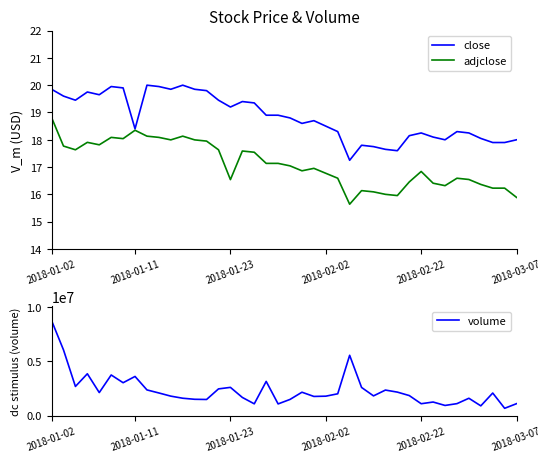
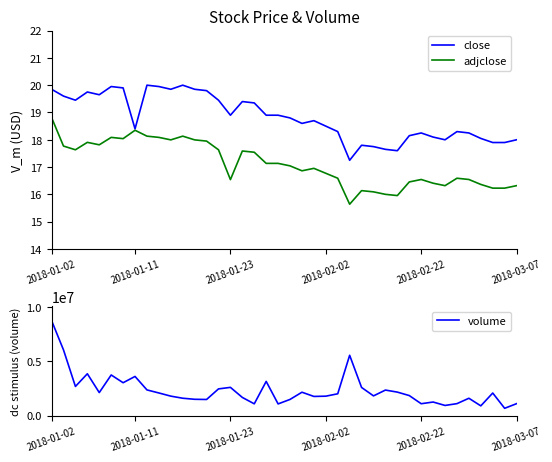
Stock Price & Volume, close, 2018-01-23: 19.2 -> 18.9
Stock Price & Volume, adjclose, 2018-02-22: 16.8 -> 16.5
Stock Price & Volume, adjclose, 2018-03-07: 15.9 -> 16.3
